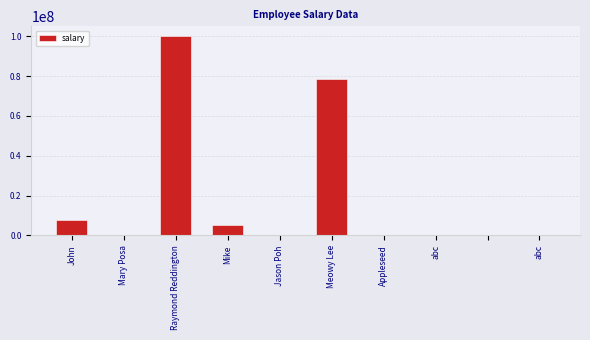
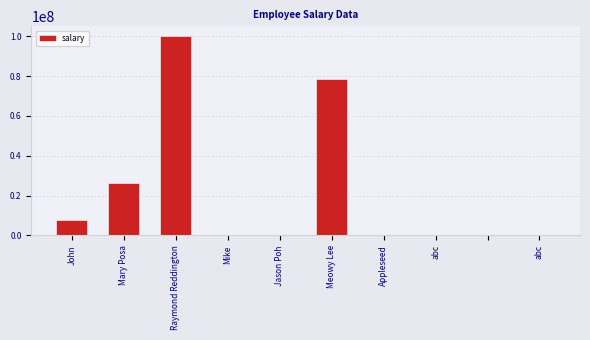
Mary Posa: 0 -> 26000000
Mike: 5000000 -> 0
